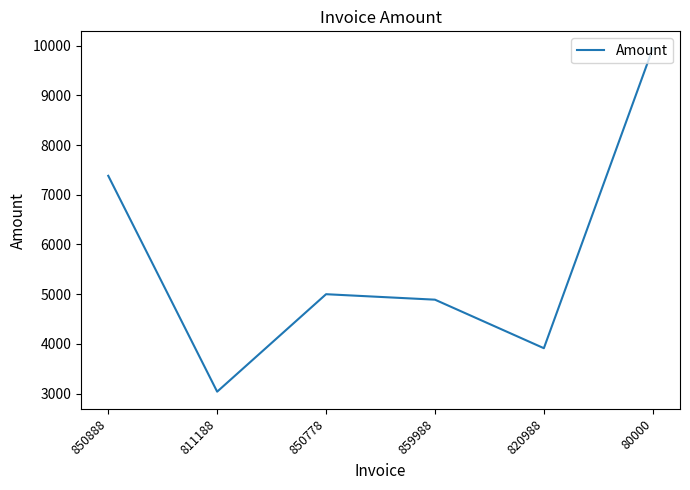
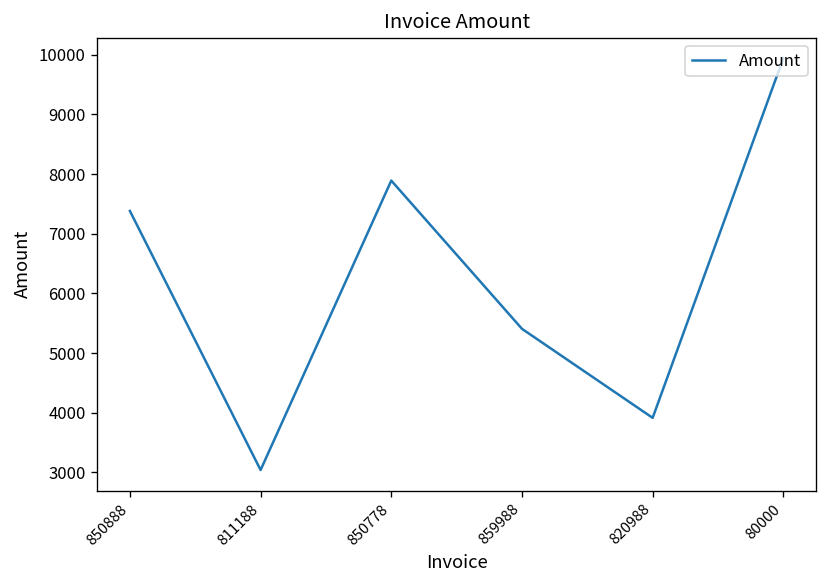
850778: 5000 -> 7900
859988: 4900 -> 5400
